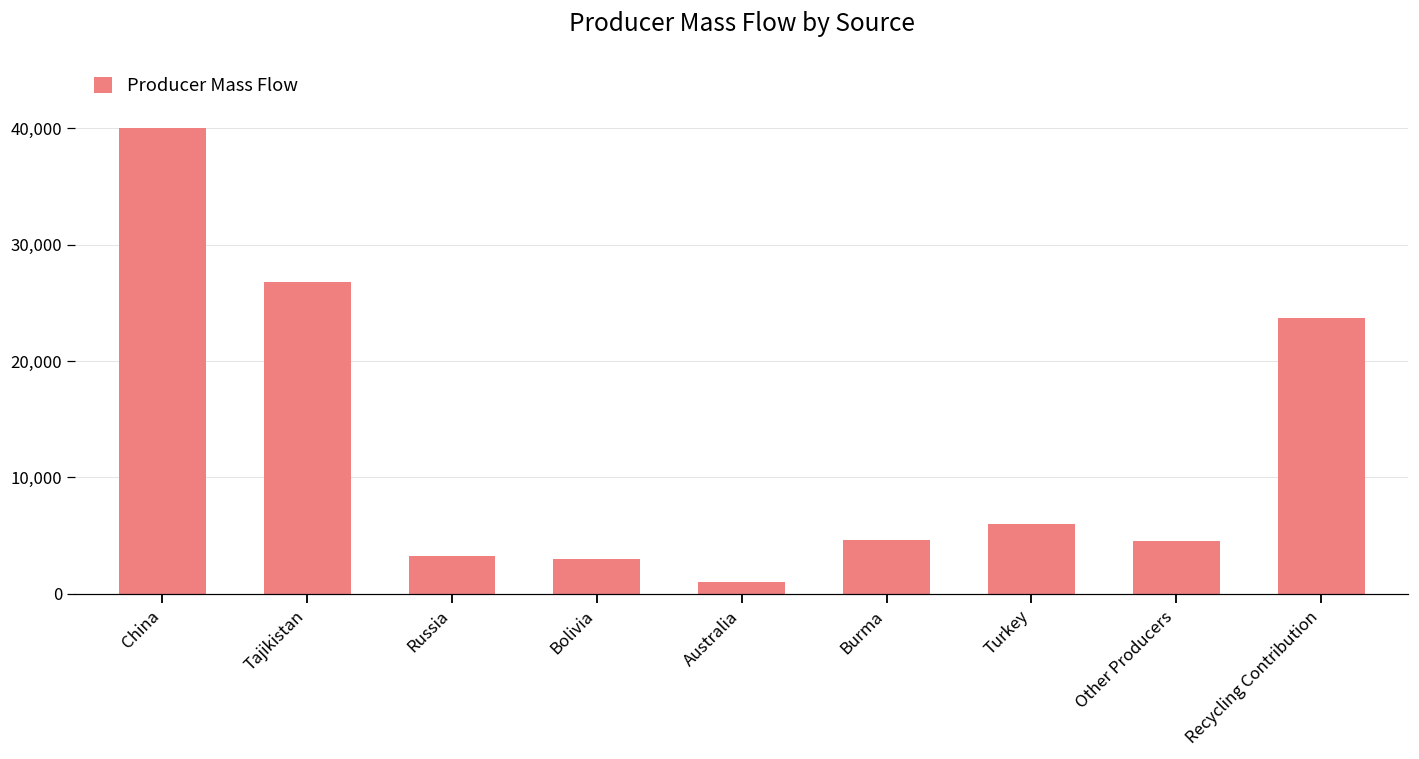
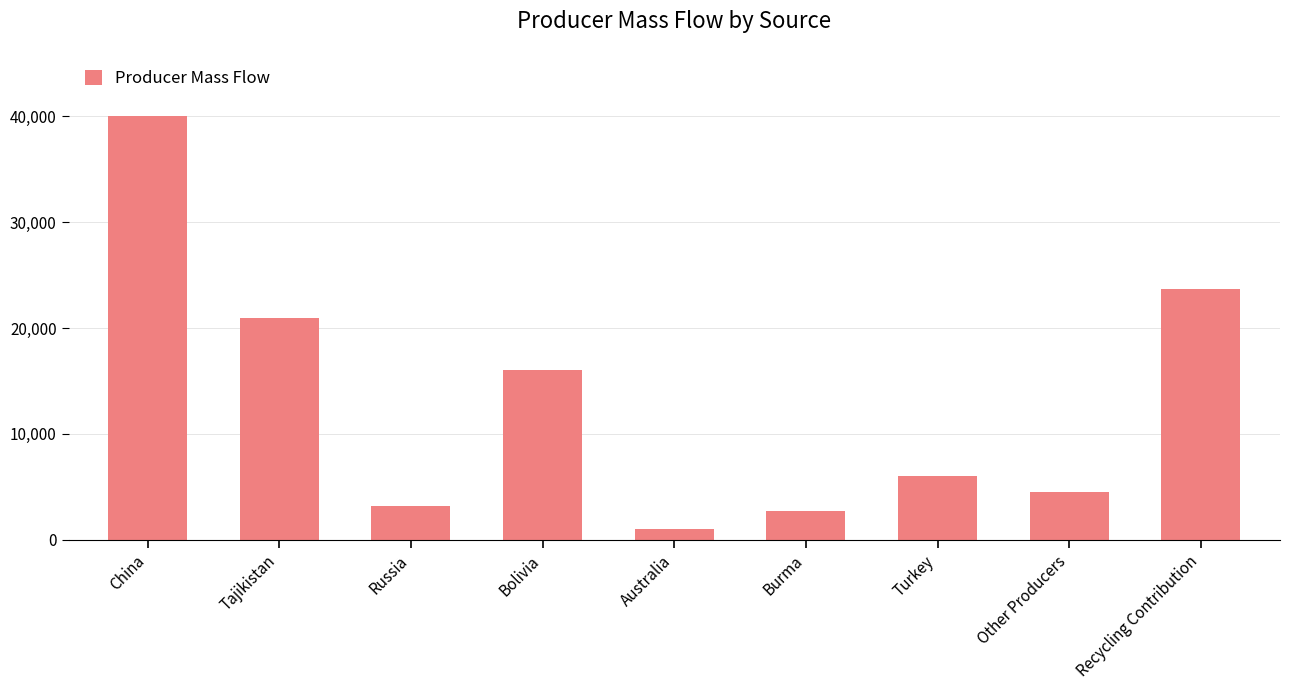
Tajikistan: 26,700 -> 21,000
Bolivia: 3,000 -> 16,100
Burma: 4,600 -> 2,700
